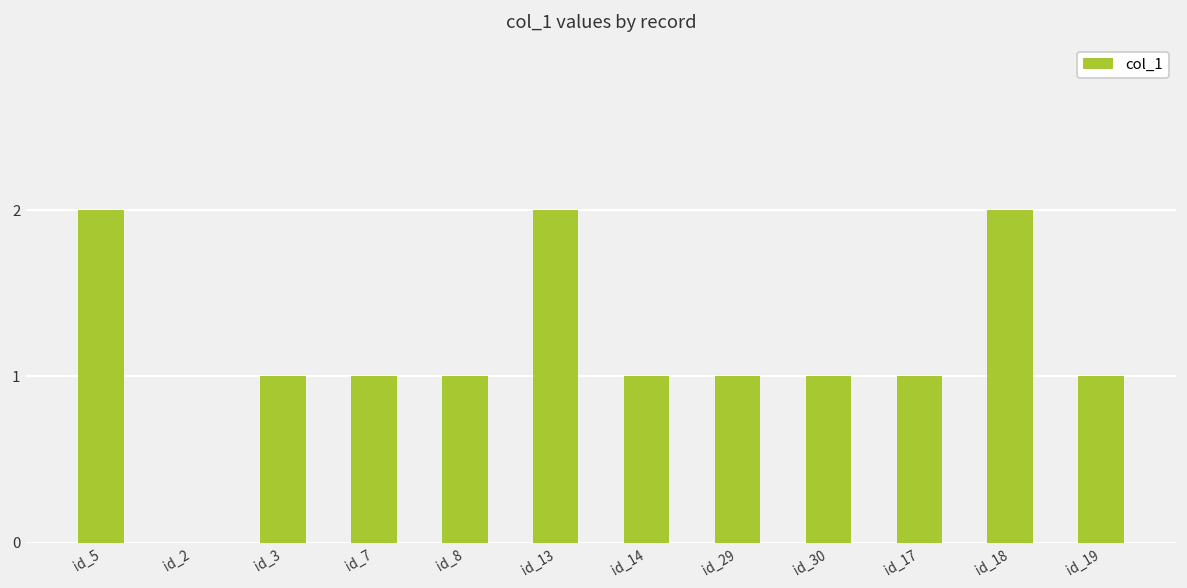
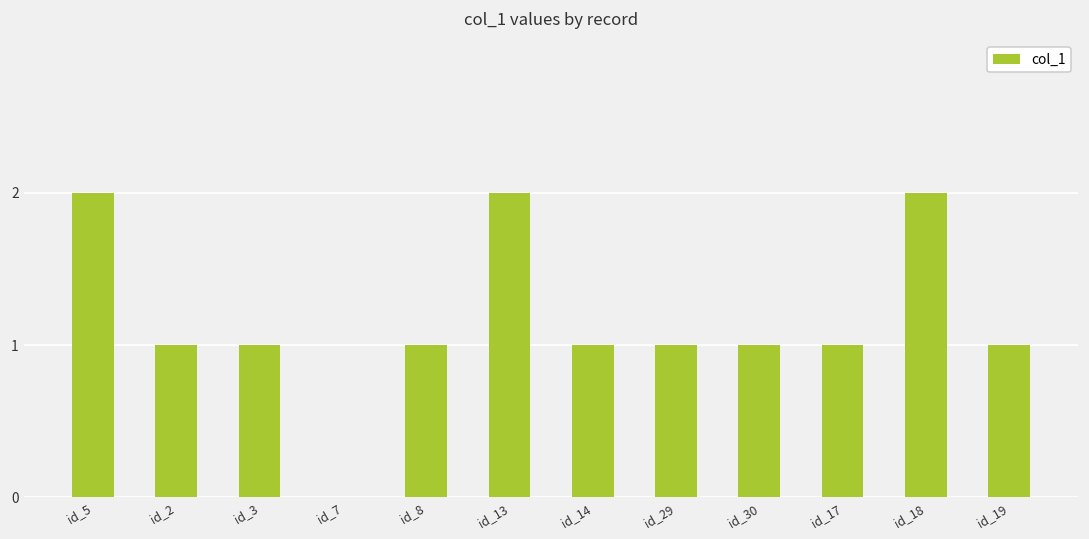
id_2: 0 -> 1
id_7: 1 -> 0
